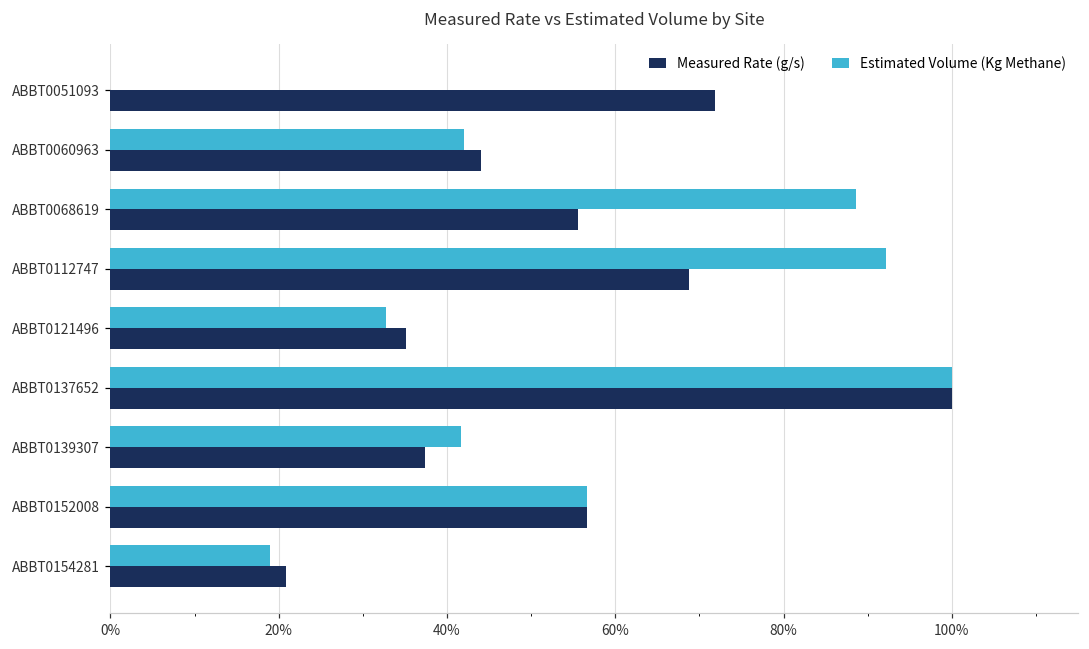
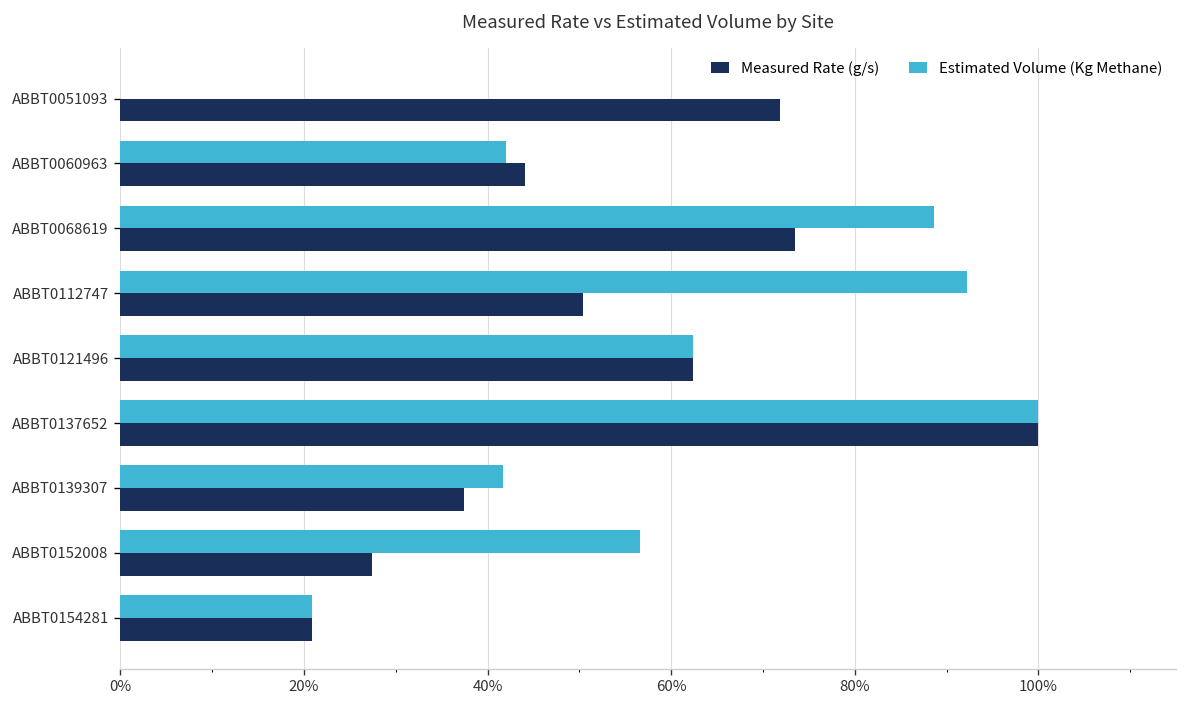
Measured Rate (g/s), ABBT0068619: 56% -> 73%
Measured Rate (g/s), ABBT0112747: 69% -> 50%
Estimated Volume (Kg Methane), ABBT0121496: 33% -> 62%
Measured Rate (g/s), ABBT0121496: 35% -> 62%
Measured Rate (g/s), ABBT0152008: 57% -> 27%
Estimated Volume (Kg Methane), ABBT0154281: 19% -> 21%
